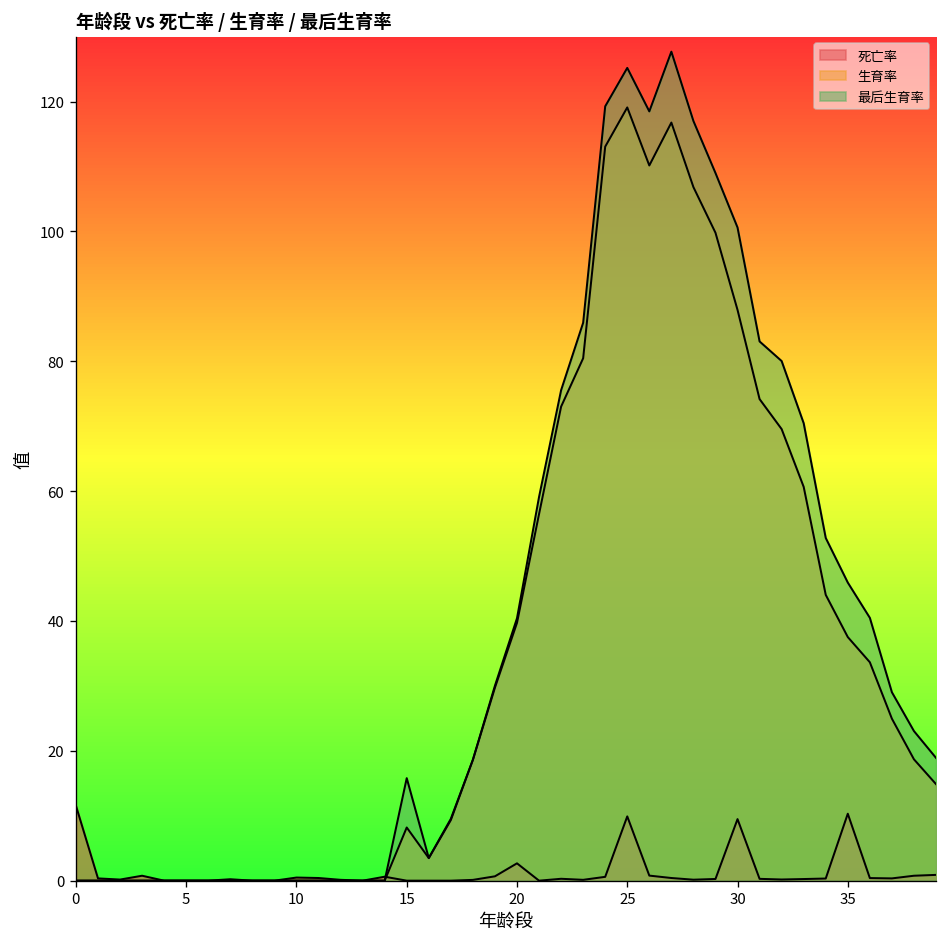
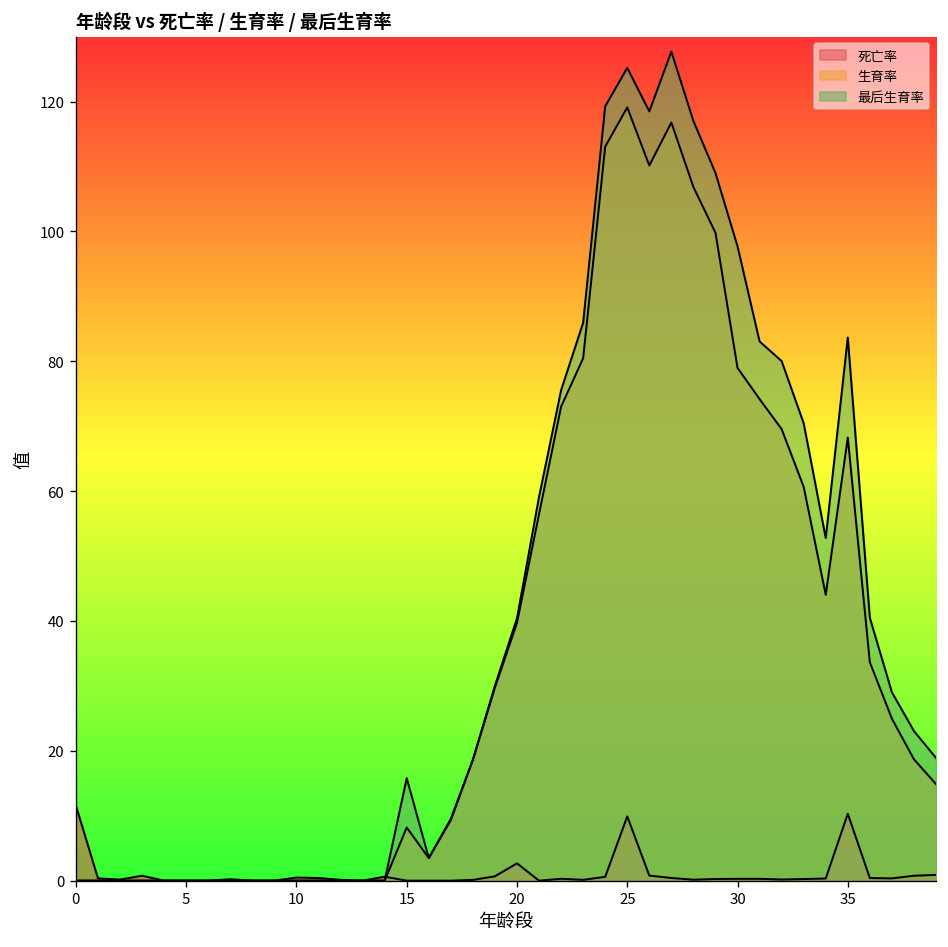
死亡率, 30: 9 -> 0
生育率, 30: 88 -> 79
最后生育率, 30: 101 -> 98
生育率, 35: 38 -> 68
最后生育率, 35: 46 -> 84
